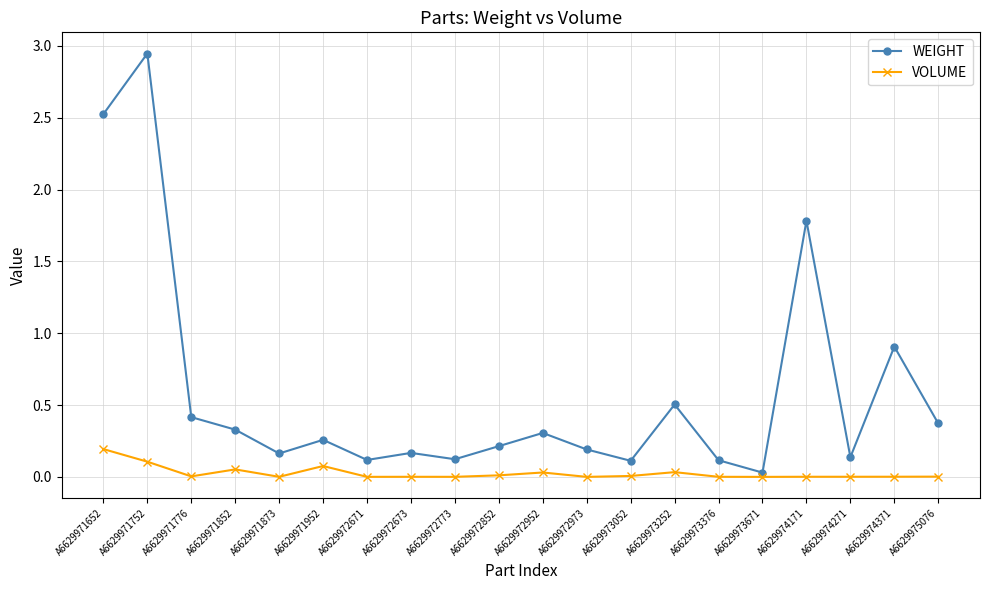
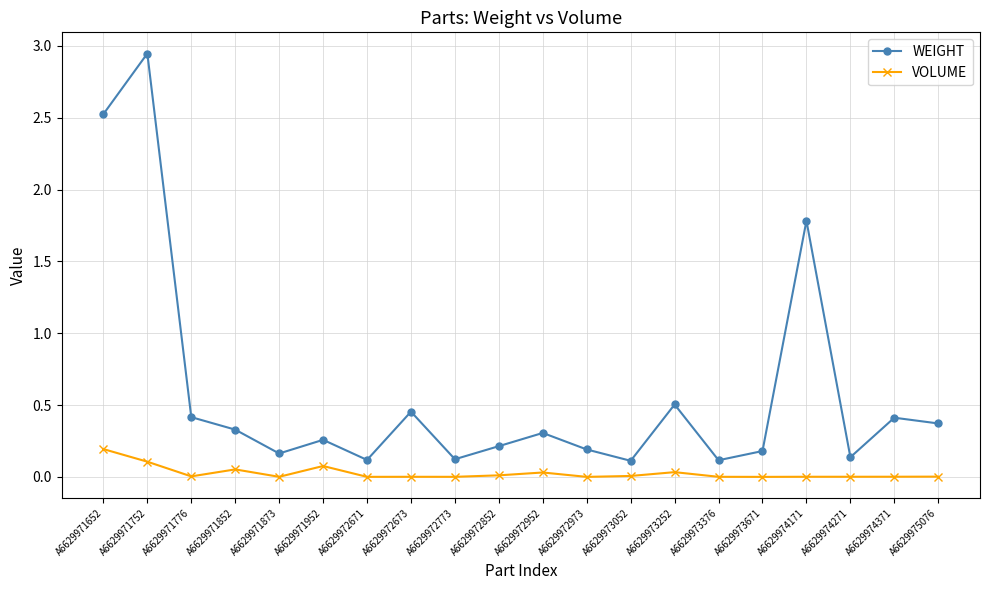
WEIGHT, A6629972673: 0.17 -> 0.45
WEIGHT, A6629973671: 0.03 -> 0.18
WEIGHT, A6629974371: 0.91 -> 0.41
